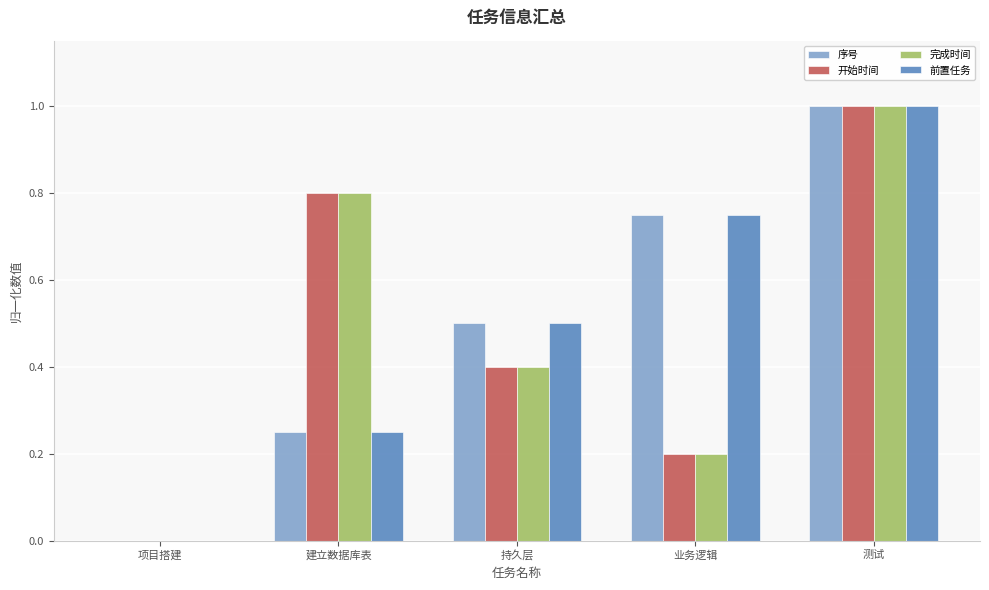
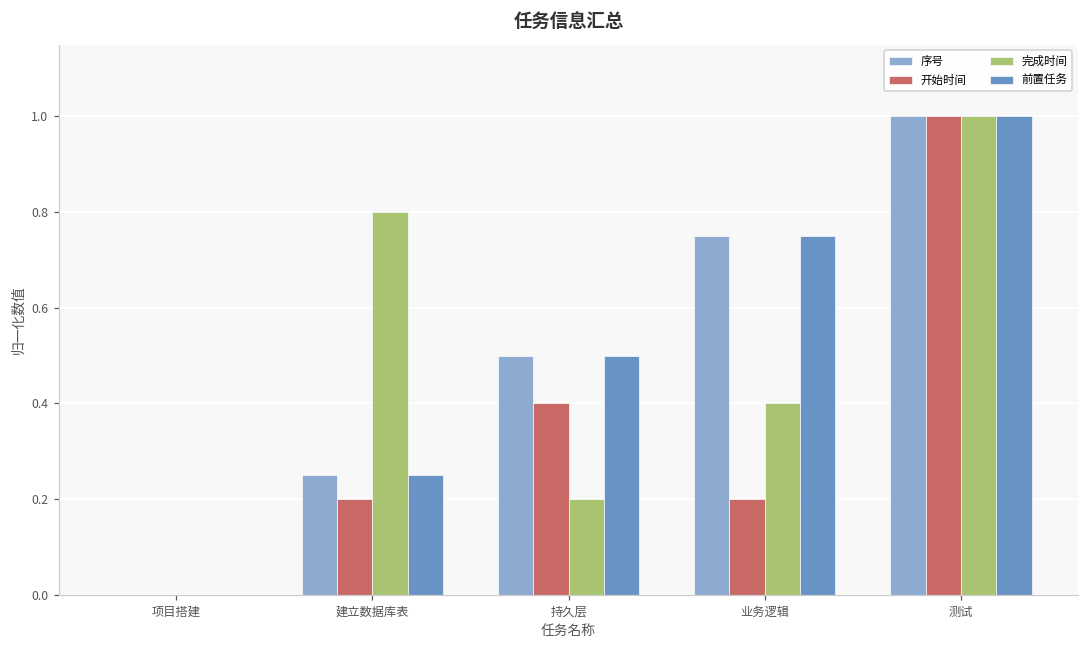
开始时间, 建立数据库表: 0.80 -> 0.20
完成时间, 持久层: 0.40 -> 0.20
完成时间, 业务逻辑: 0.20 -> 0.40
